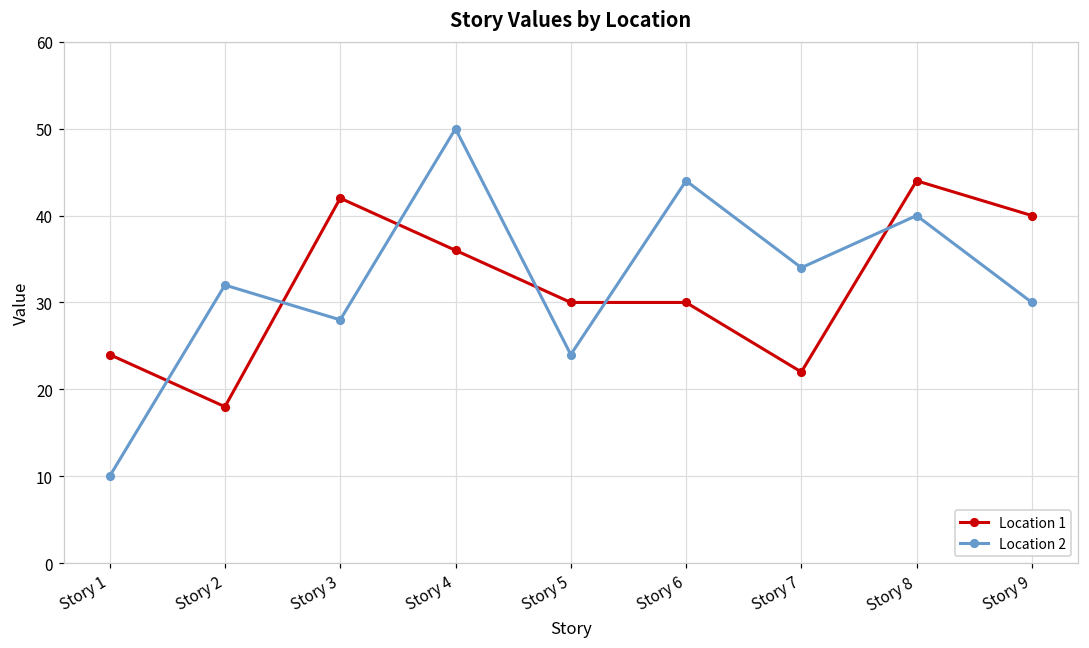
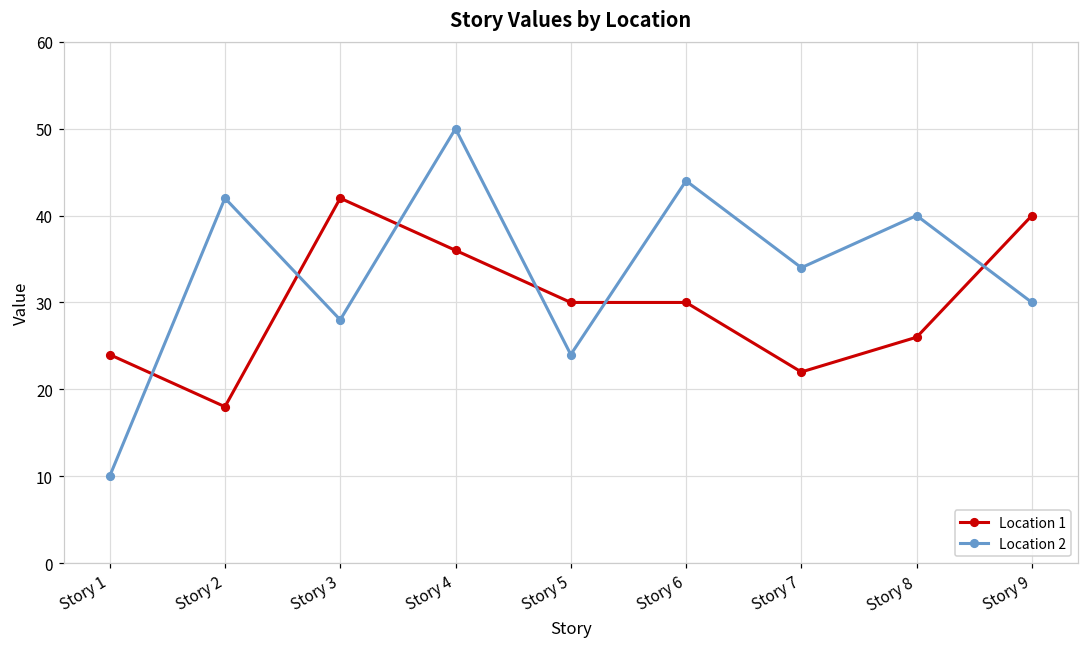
Location 2, Story 2: 32 -> 42
Location 1, Story 8: 44 -> 26
